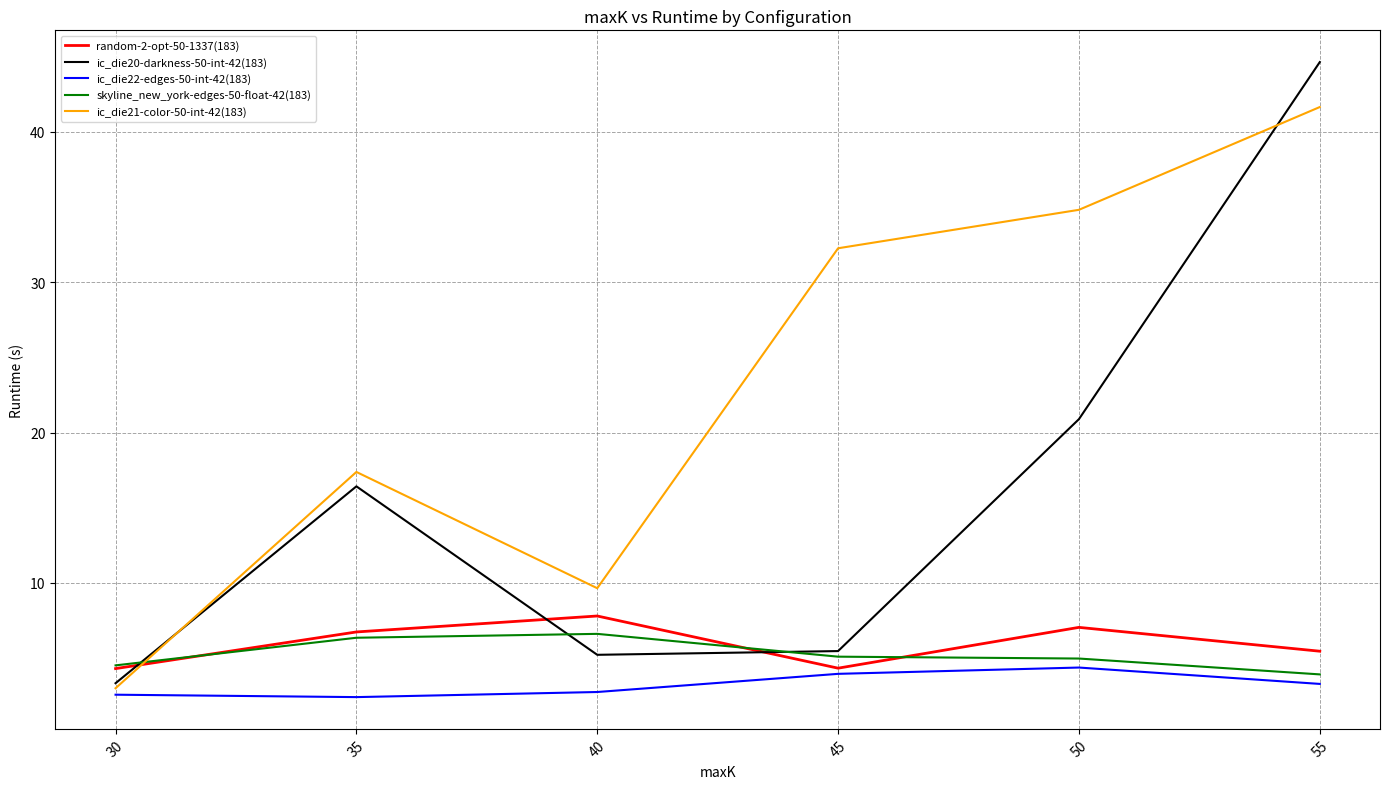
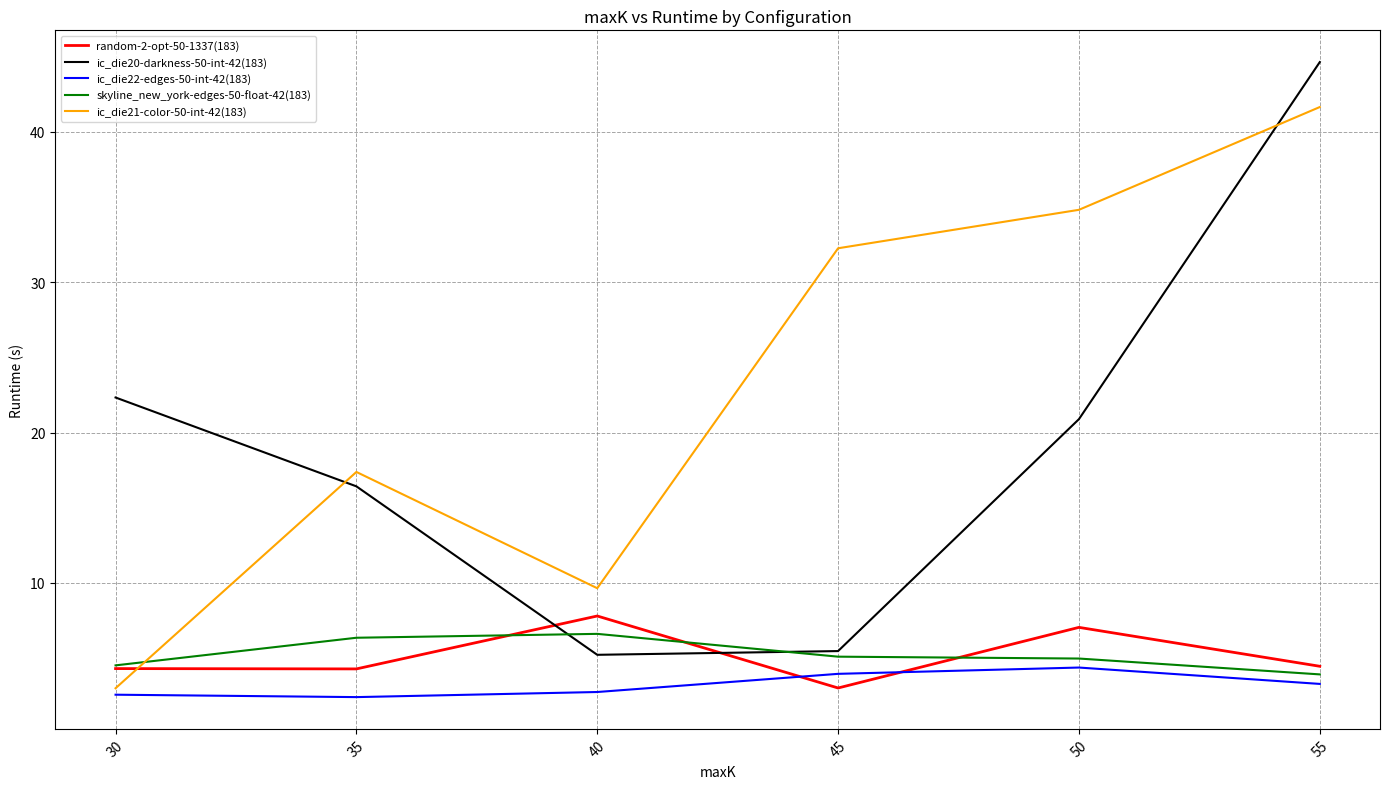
ic_die20-darkness-50-int-42(183), 30: 3.3 -> 22.3
random-2-opt-50-1337(183), 35: 6.7 -> 4.3
random-2-opt-50-1337(183), 45: 4.3 -> 3.0
random-2-opt-50-1337(183), 55: 5.5 -> 4.5
